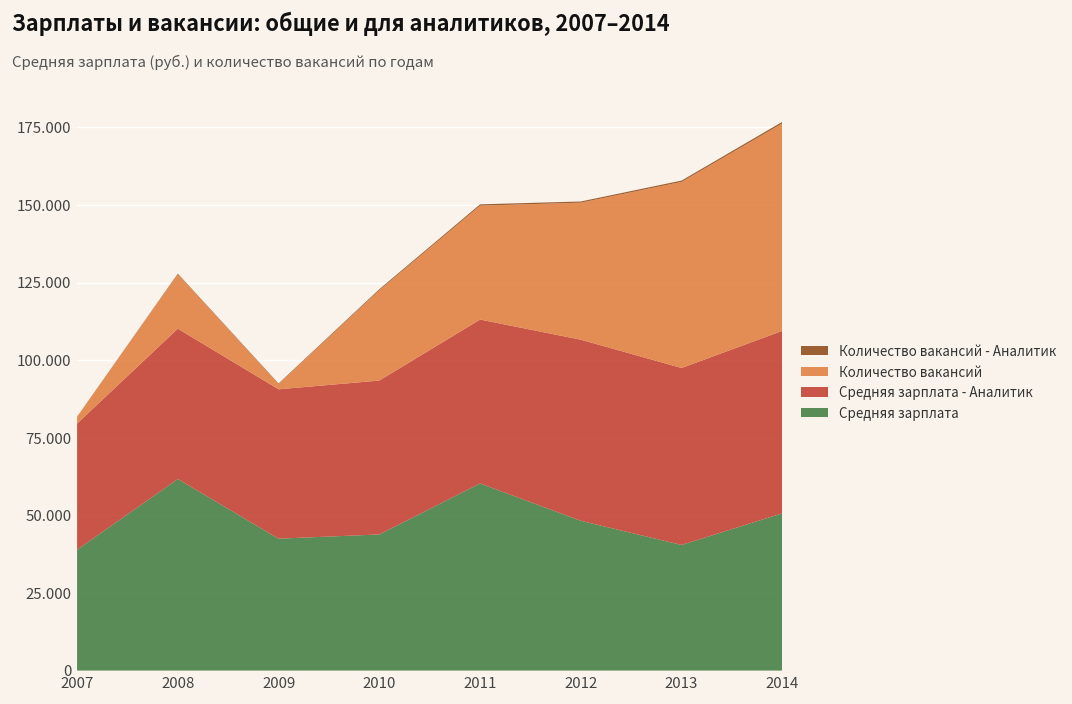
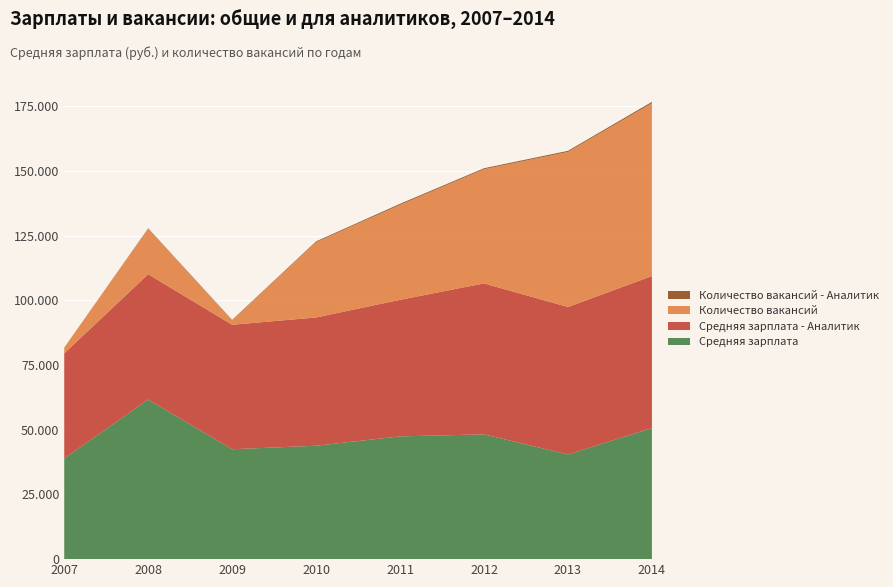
Средняя зарплата, 2011: 60 -> 47
